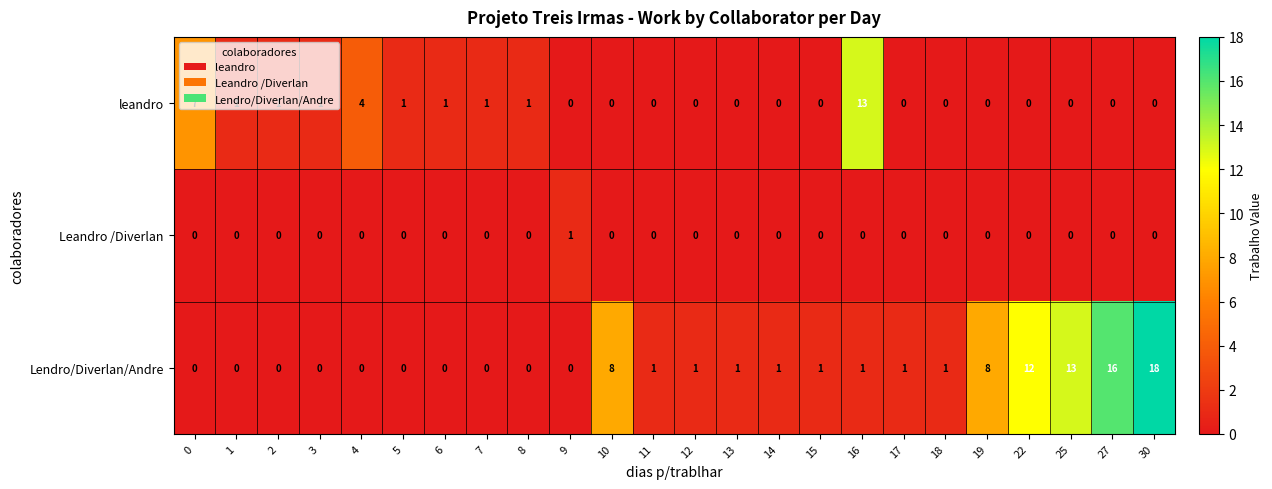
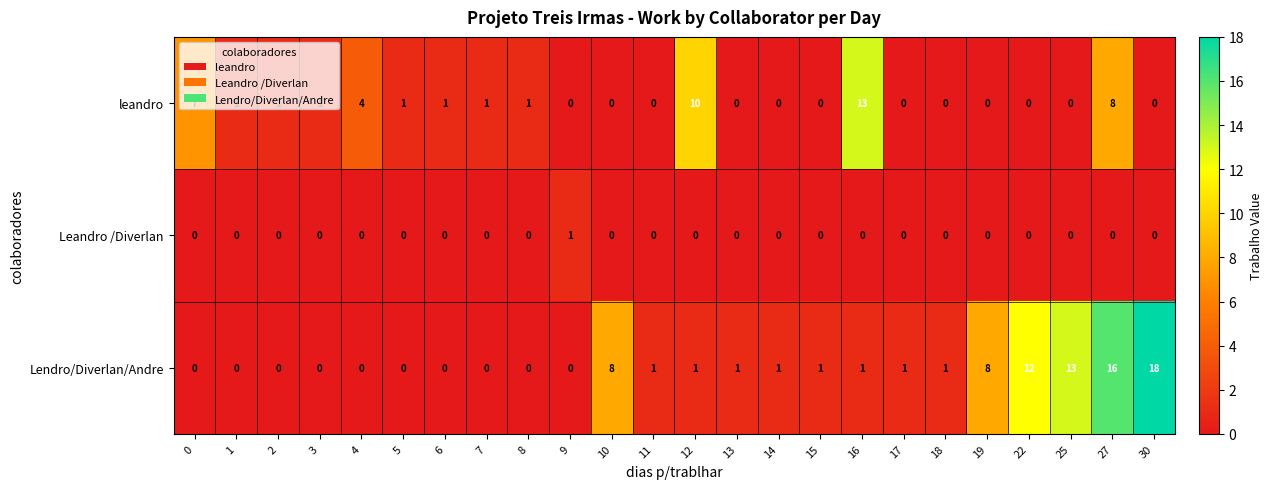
leandro, 12: 0 -> 10
leandro, 27: 0 -> 8
